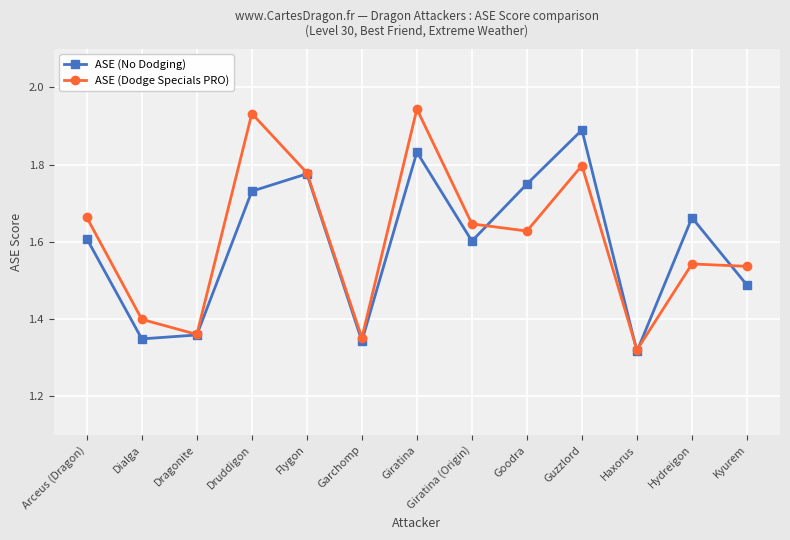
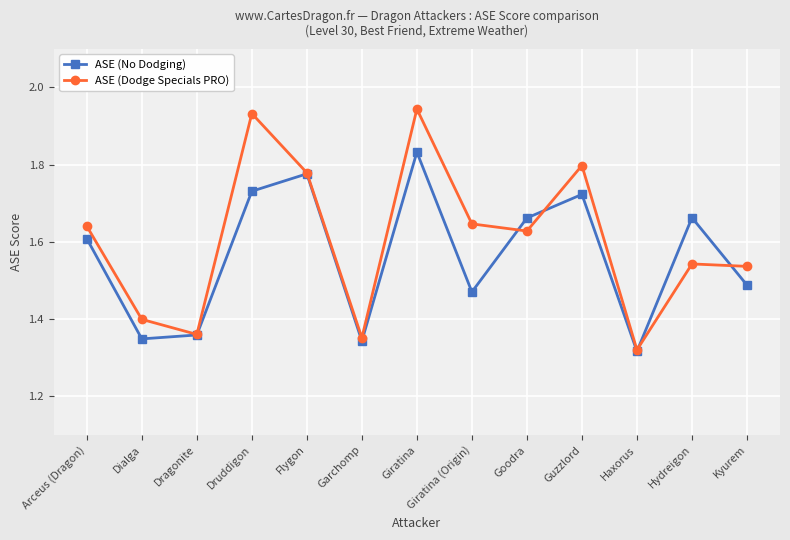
ASE (Dodge Specials PRO), Arceus (Dragon): 1.66 -> 1.64
ASE (No Dodging), Giratina (Origin): 1.60 -> 1.47
ASE (No Dodging), Goodra: 1.75 -> 1.66
ASE (No Dodging), Guzzlord: 1.89 -> 1.72
